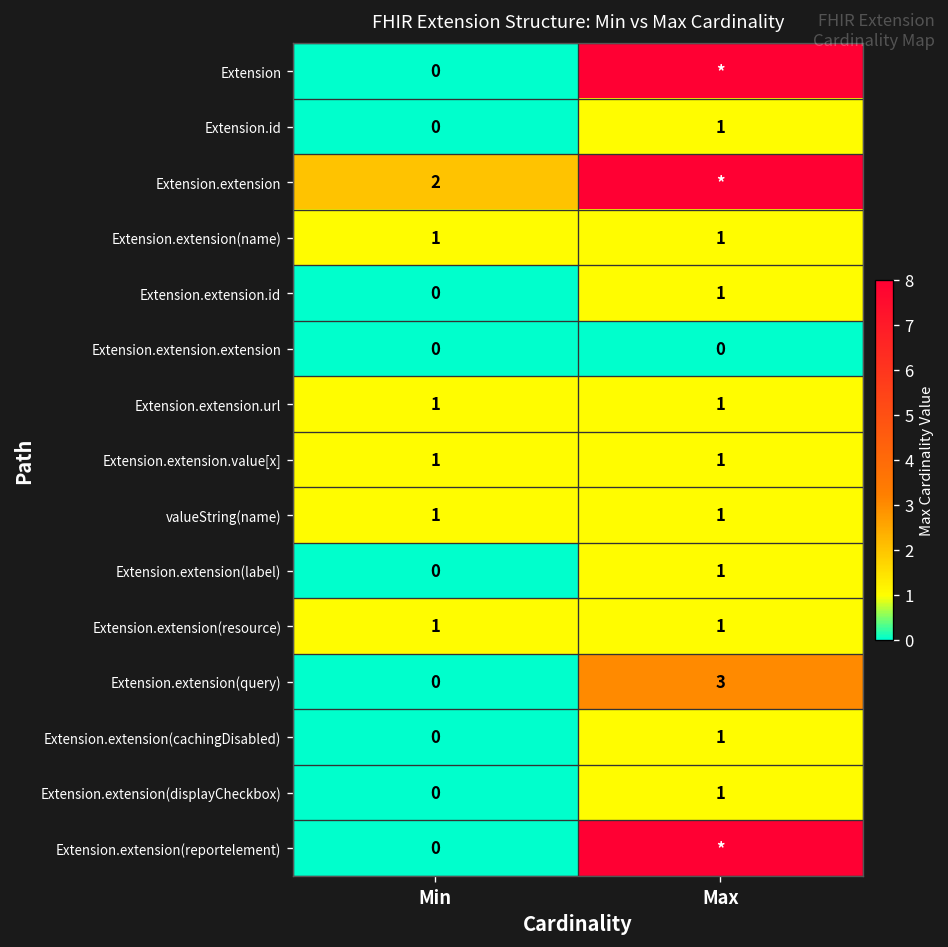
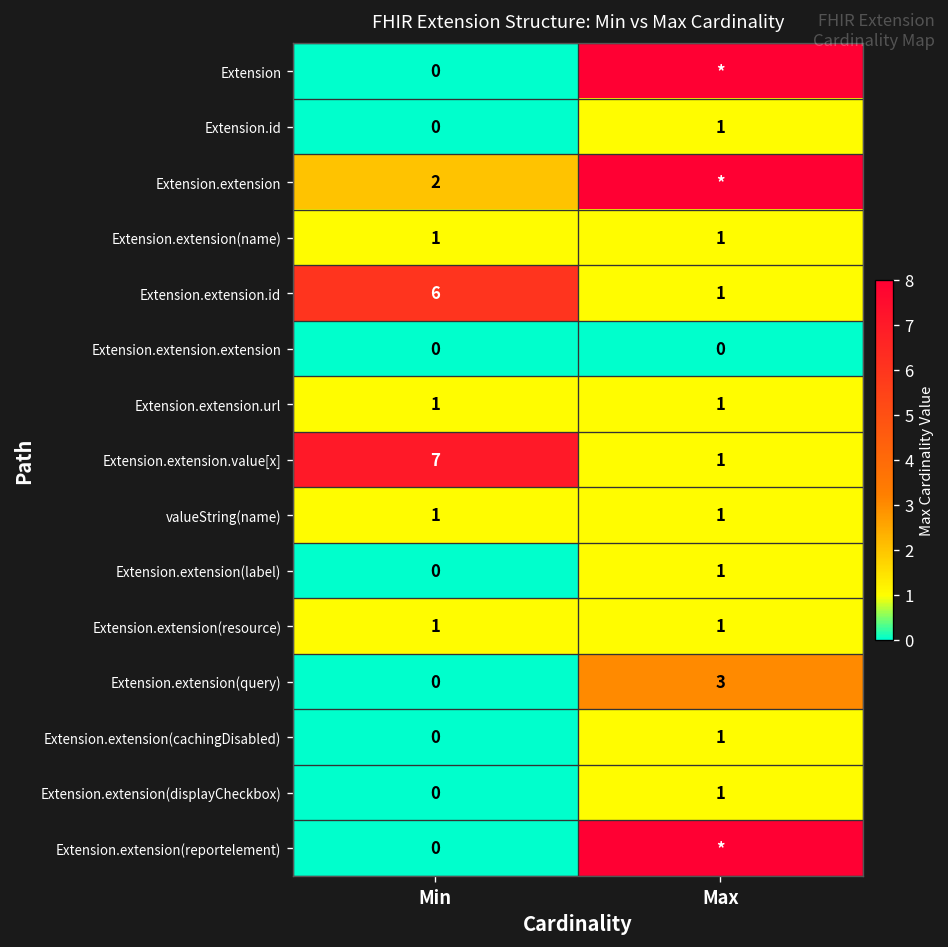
Extension.extension.id, Min: 0 -> 6
Extension.extension.value[x], Min: 1 -> 7
